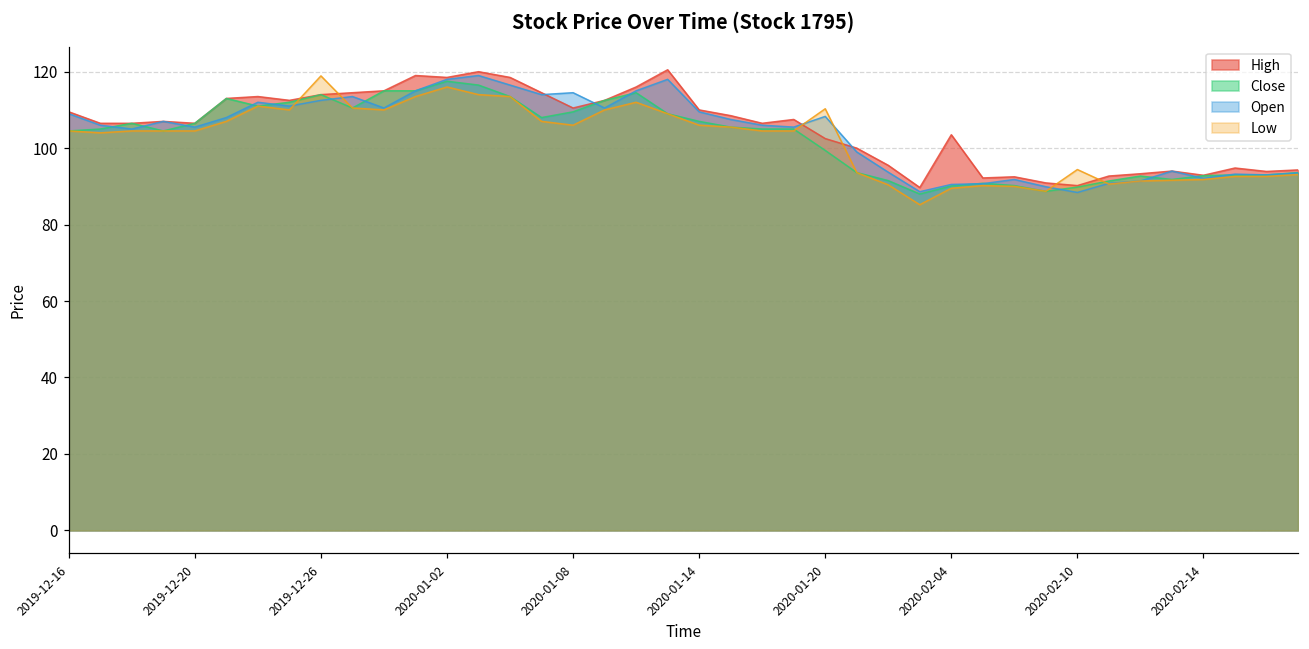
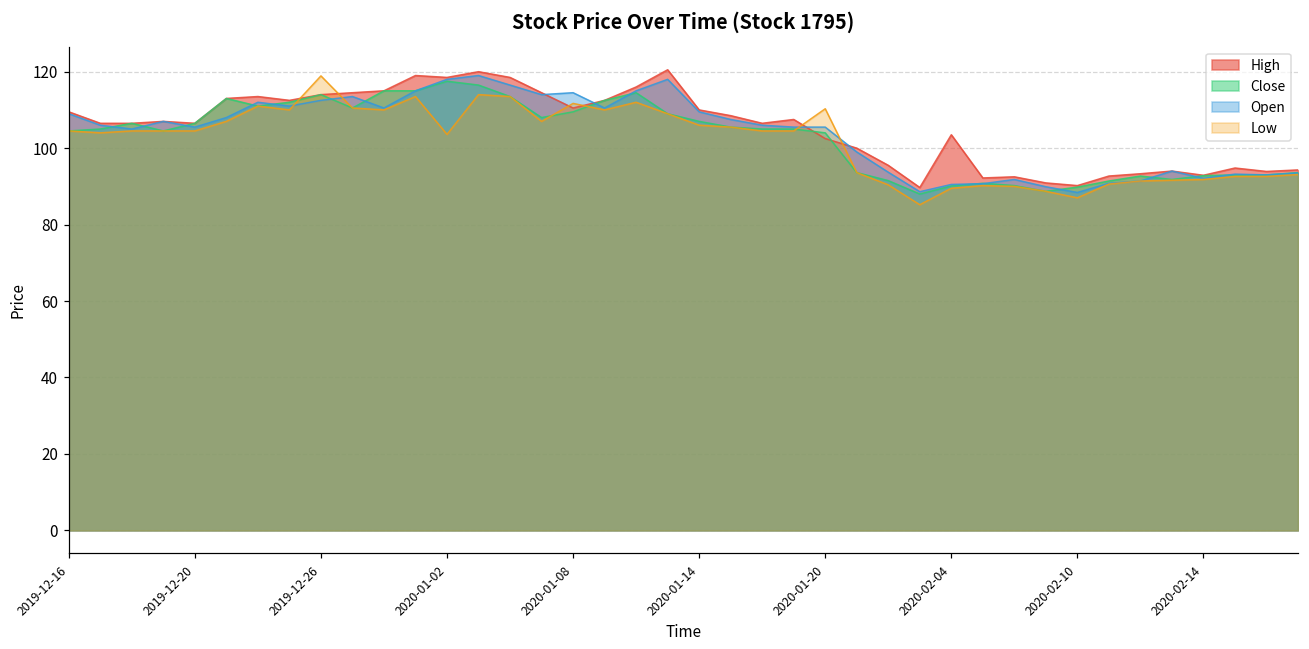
Low, 2020-01-02: 116 -> 104
Low, 2020-01-08: 106 -> 112
Close, 2020-01-20: 99 -> 104
Open, 2020-01-20: 108 -> 106
Low, 2020-02-10: 94 -> 87
